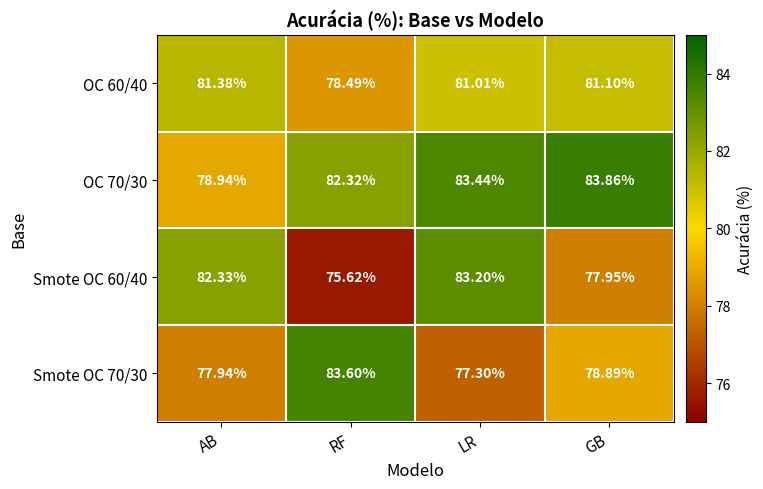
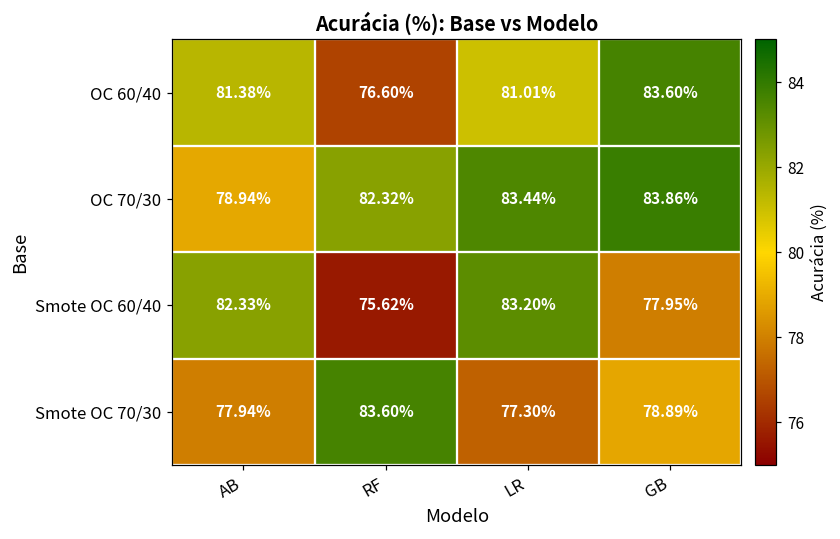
OC 60/40, RF: 78.49% -> 76.60%
OC 60/40, GB: 81.10% -> 83.60%
